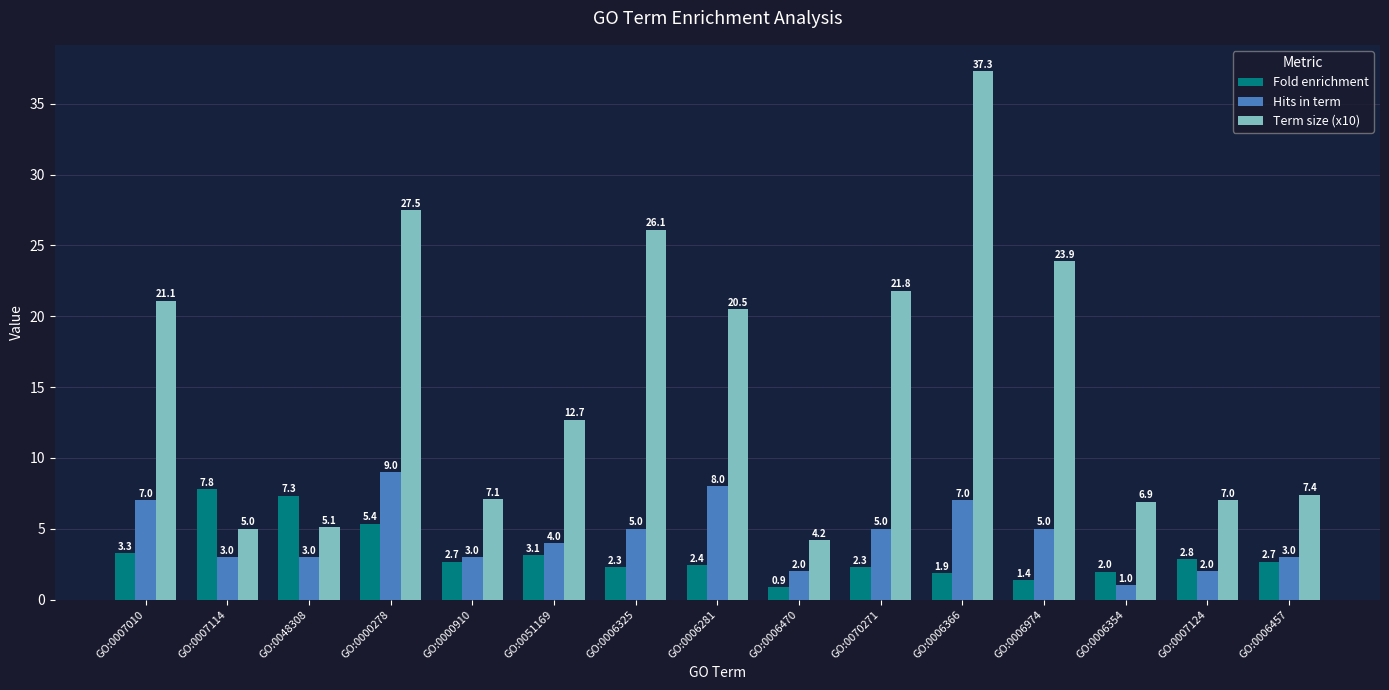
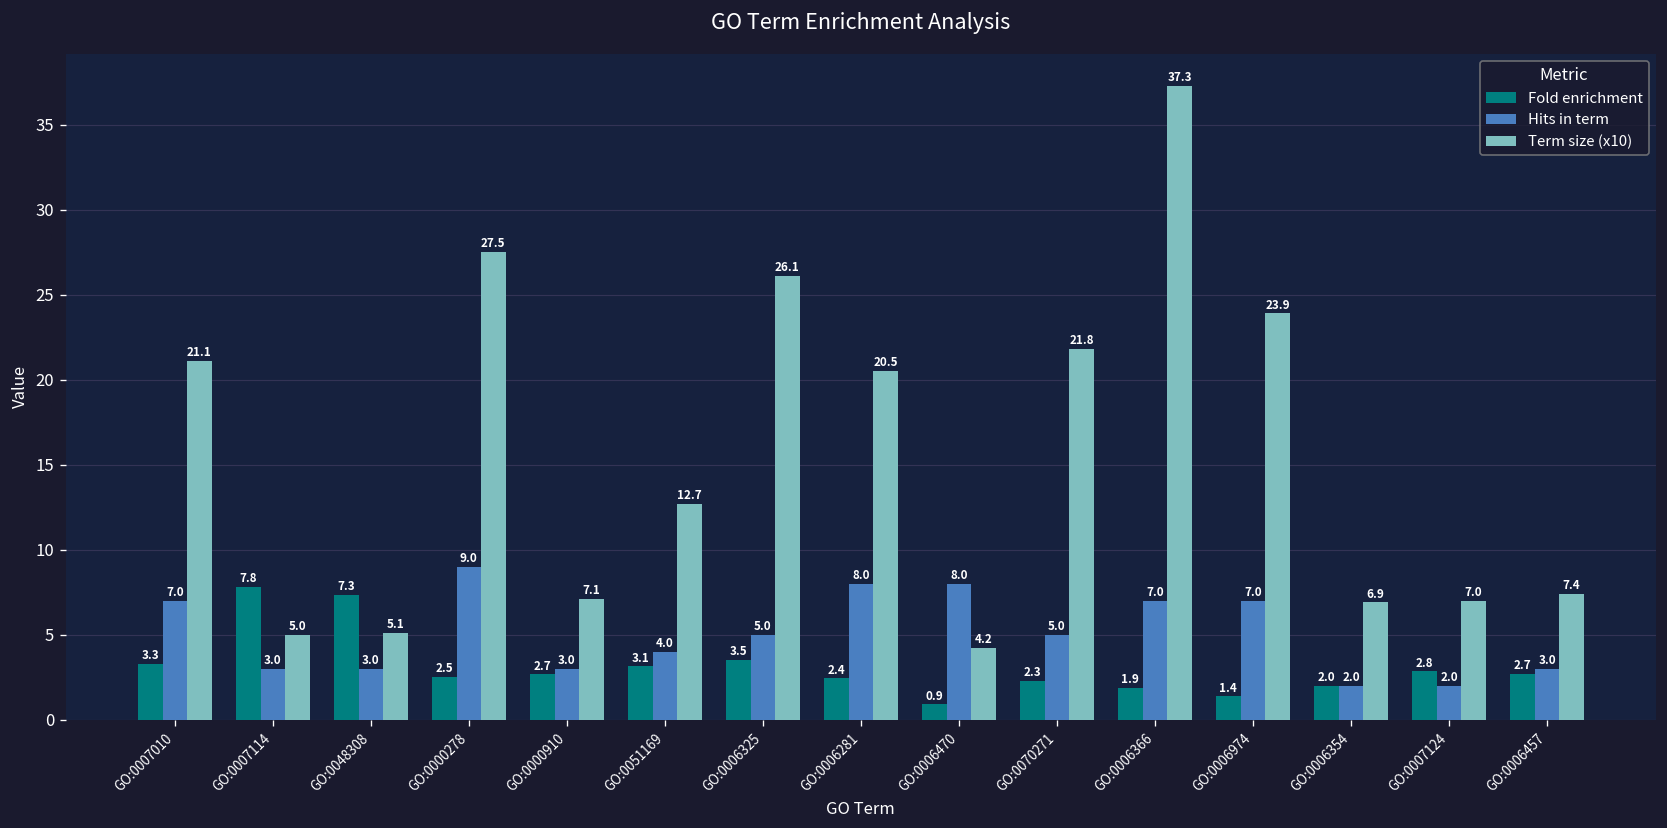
Fold enrichment, GO:0000278: 5.4 -> 2.5
Fold enrichment, GO:0006325: 2.3 -> 3.5
Hits in term, GO:0006470: 2.0 -> 8.0
Hits in term, GO:0006974: 5.0 -> 7.0
Hits in term, GO:0006354: 1.0 -> 2.0
